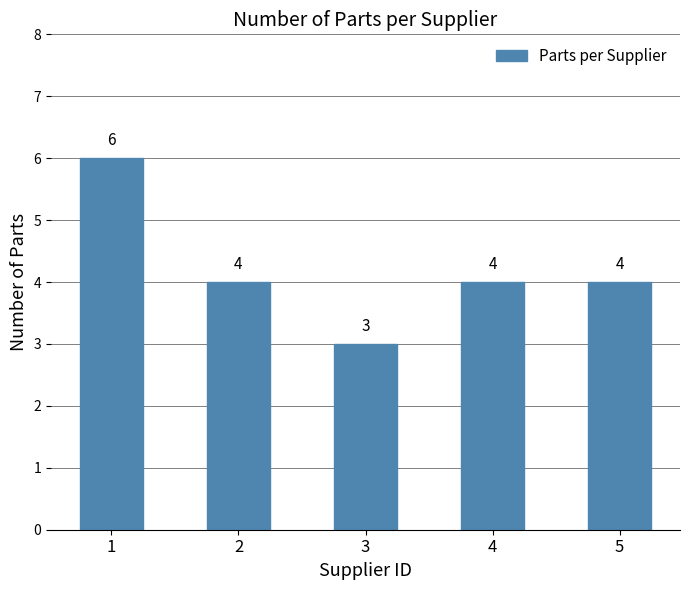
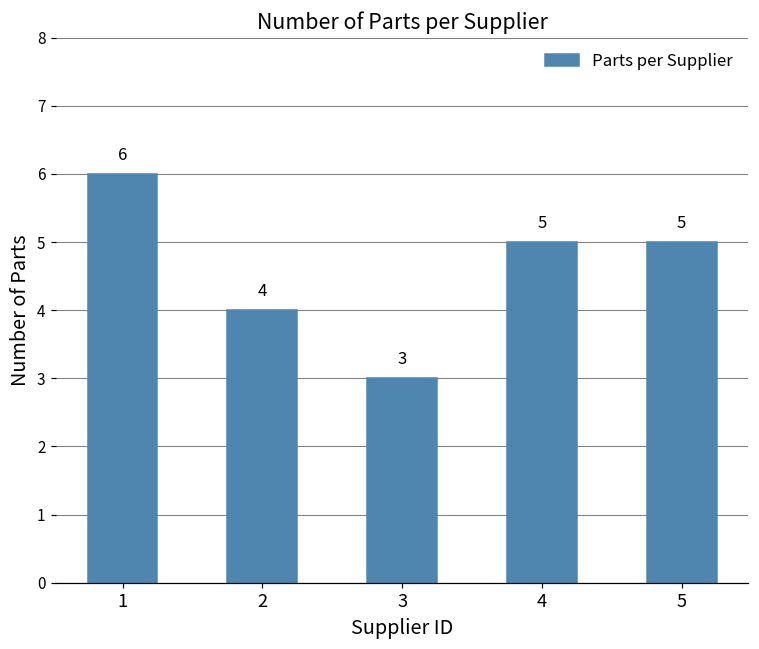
4: 4 -> 5
5: 4 -> 5
